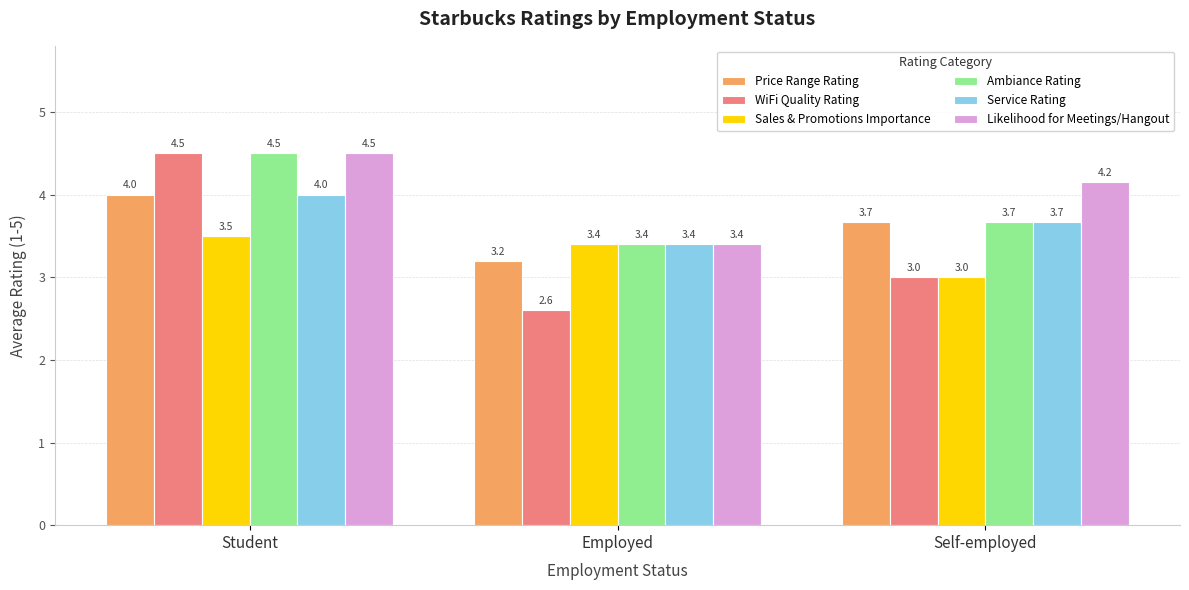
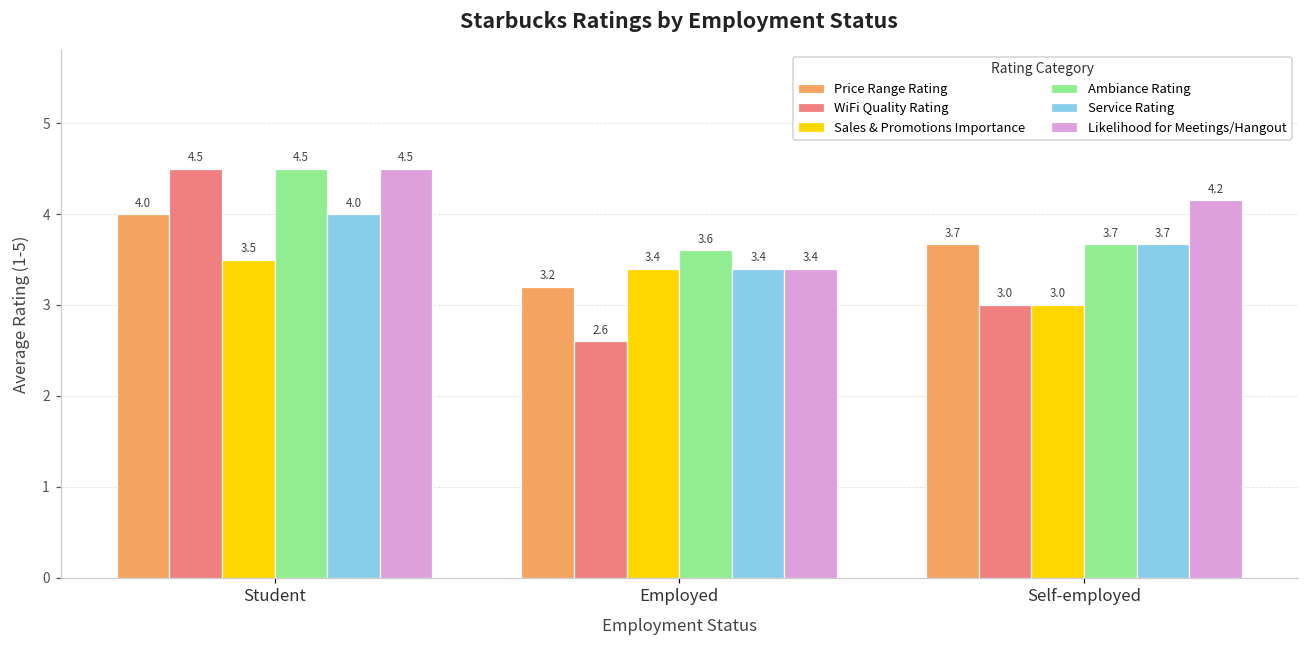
Ambiance Rating, Employed: 3.4 -> 3.6
